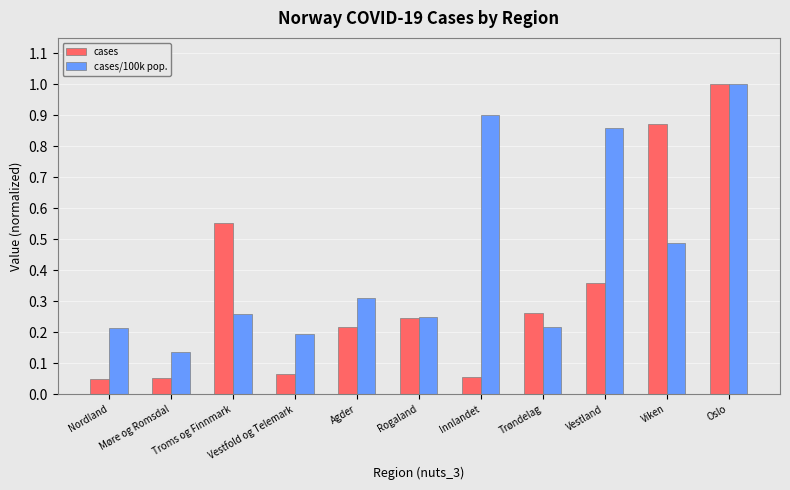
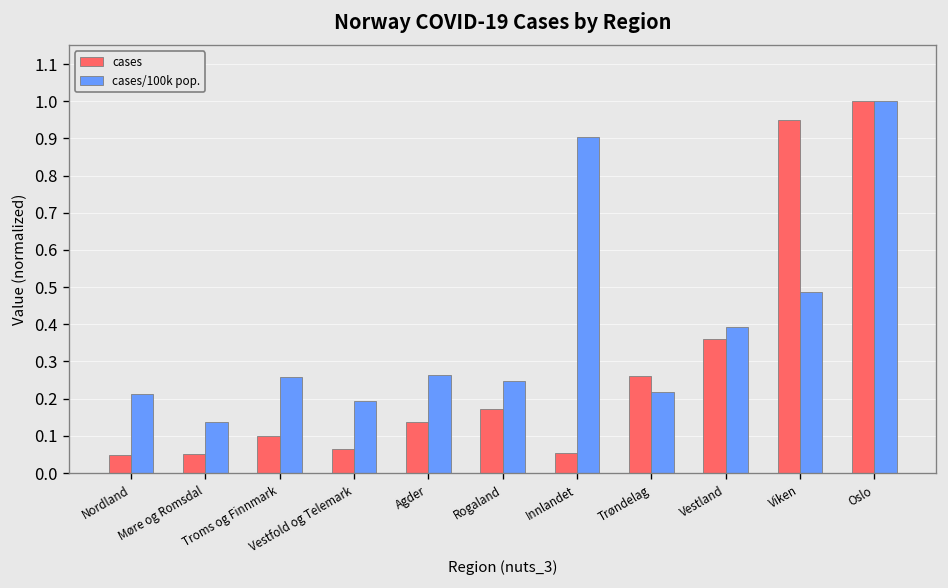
cases, Troms og Finnmark: 0.55 -> 0.10
cases, Agder: 0.22 -> 0.14
cases/100k pop., Agder: 0.31 -> 0.26
cases, Rogaland: 0.24 -> 0.17
cases/100k pop., Vestland: 0.86 -> 0.39
cases, Viken: 0.87 -> 0.95
